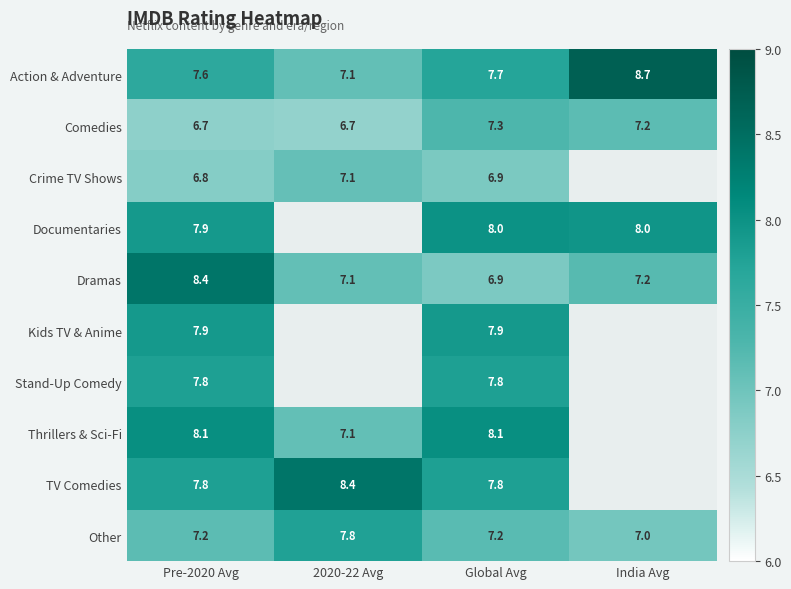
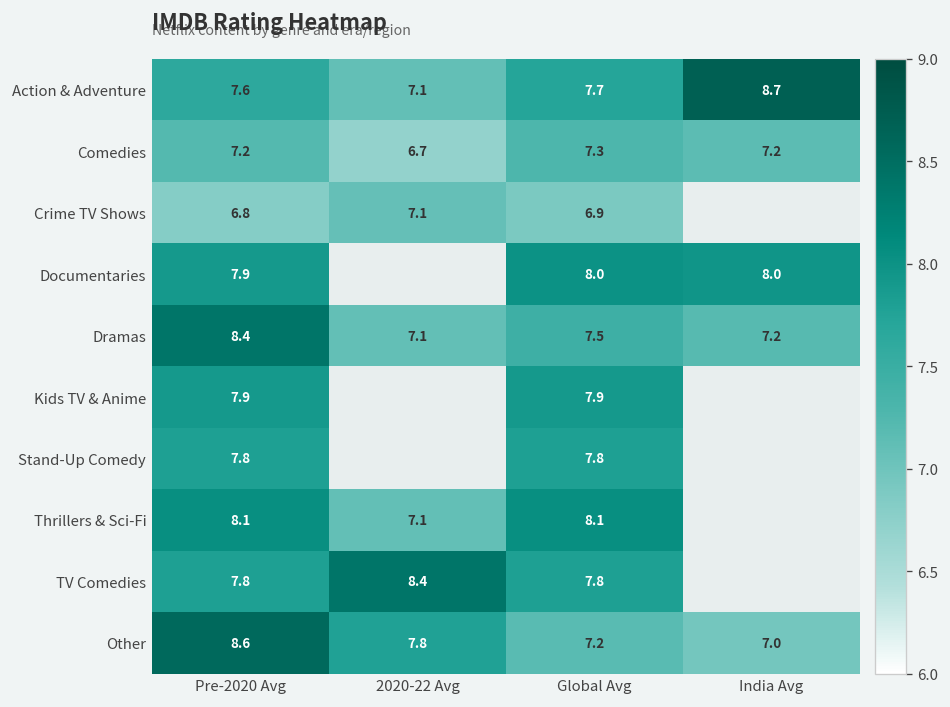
Comedies, Pre-2020 Avg: 6.7 -> 7.2
Dramas, Global Avg: 6.9 -> 7.5
Other, Pre-2020 Avg: 7.2 -> 8.6
